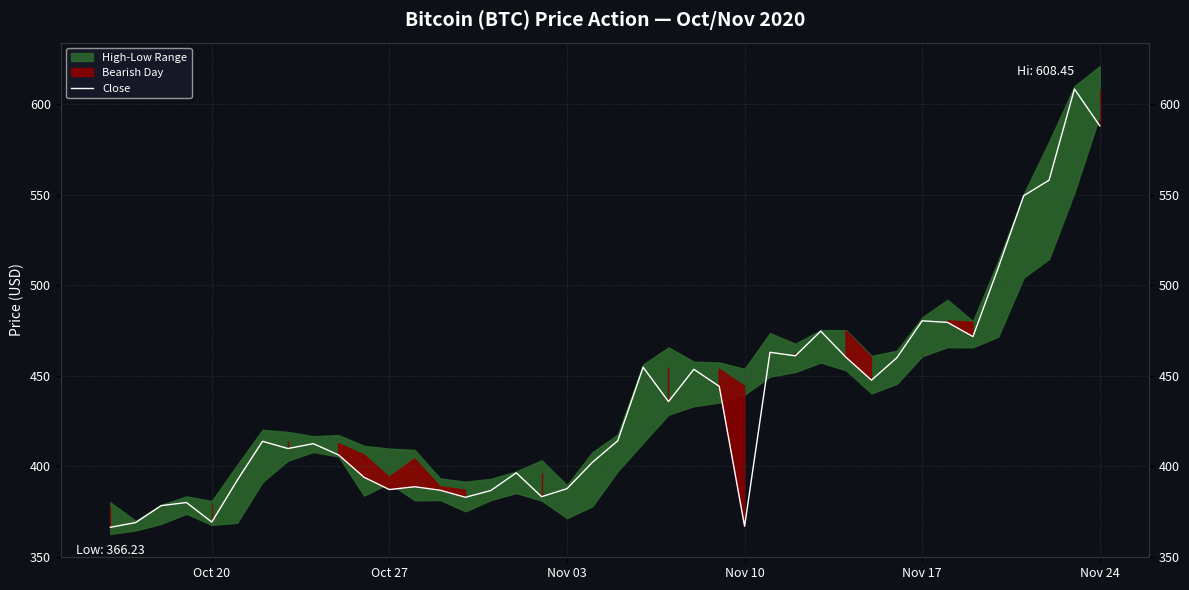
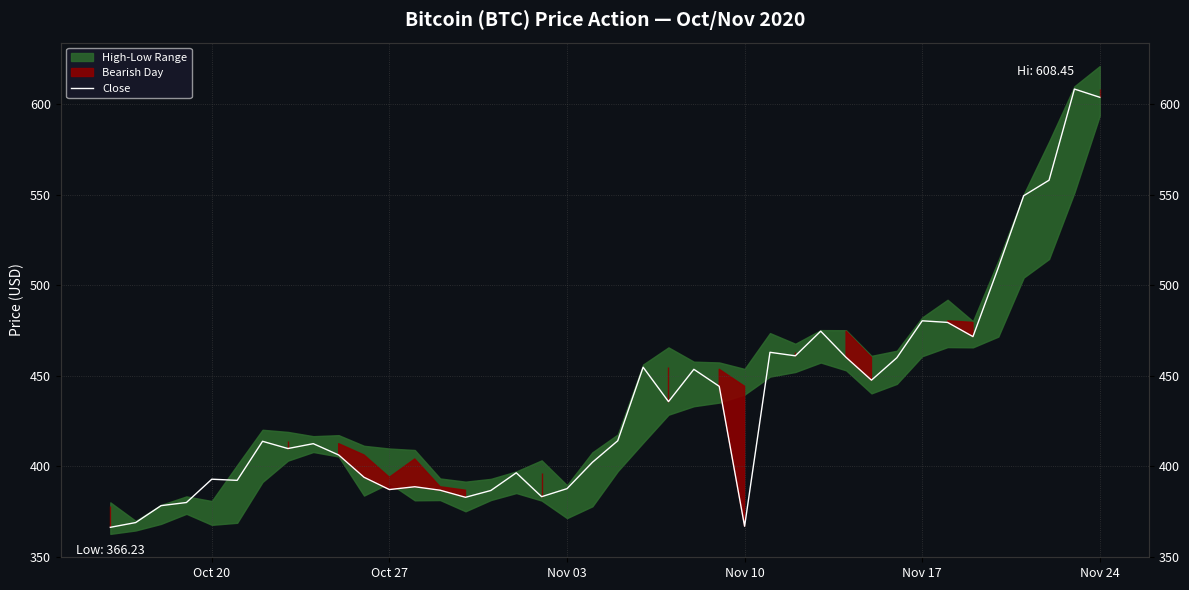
Close, Oct 20: 369 -> 393
Close, Nov 24: 588 -> 604
